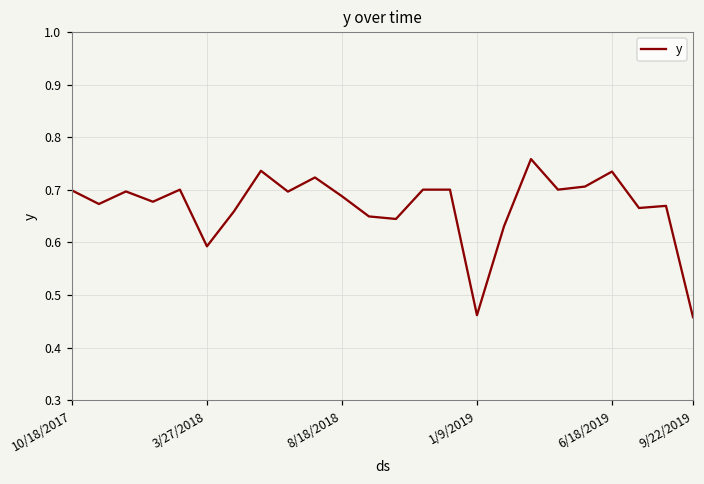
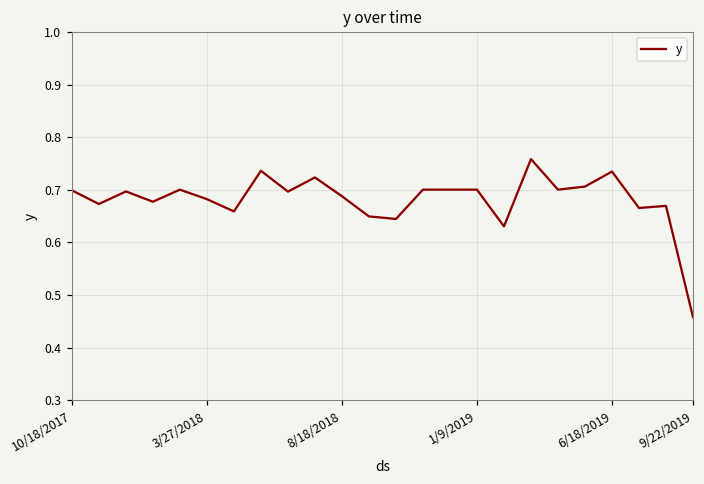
3/27/2018: 0.59 -> 0.68
1/9/2019: 0.46 -> 0.70
